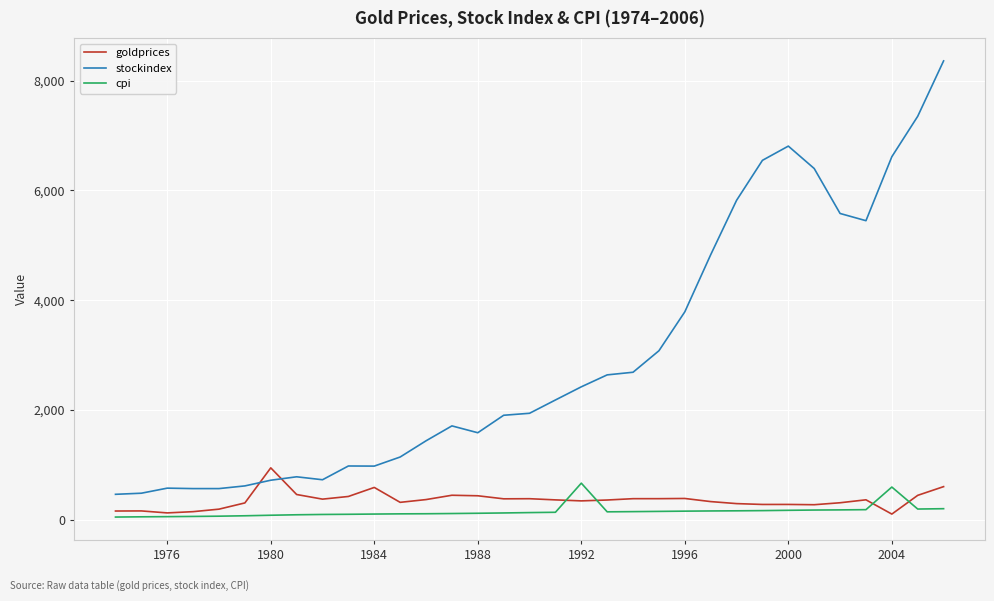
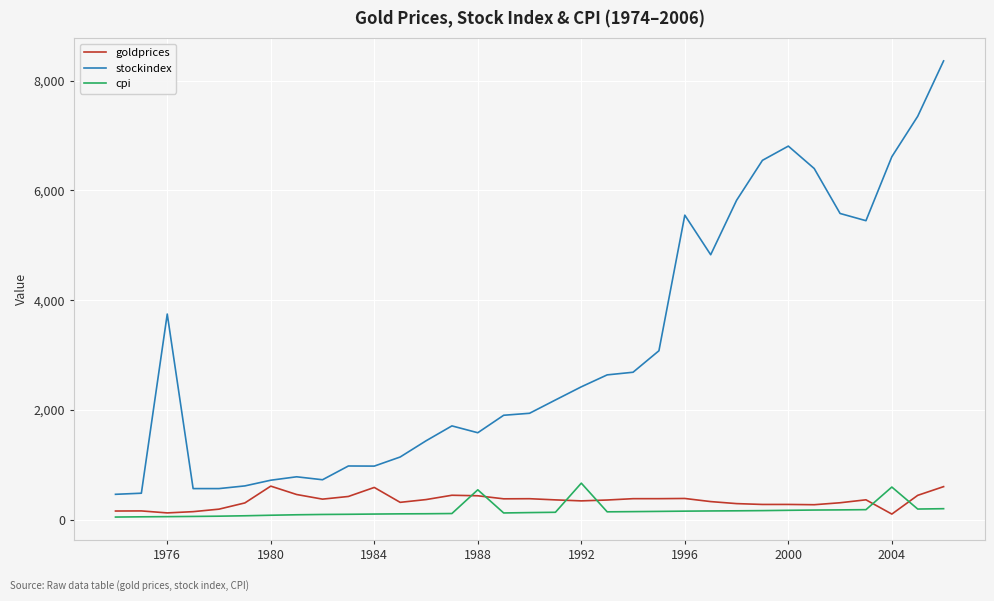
stockindex, 1976: 600 -> 3,700
goldprices, 1980: 900 -> 600
cpi, 1988: 100 -> 500
stockindex, 1996: 3,800 -> 5,500
